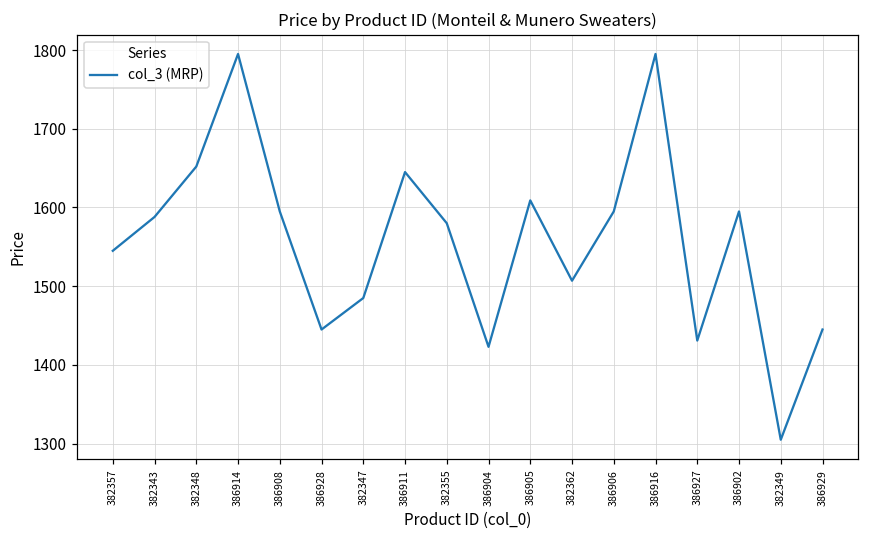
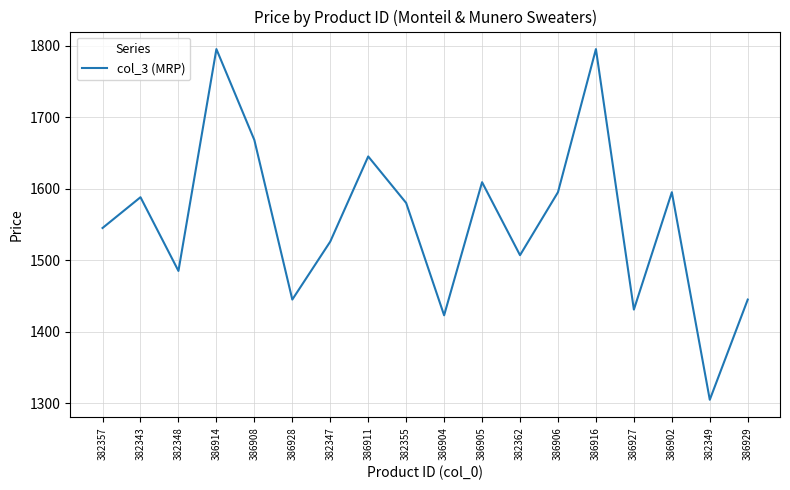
382348: 1650 -> 1490
386908: 1600 -> 1670
382347: 1490 -> 1530
